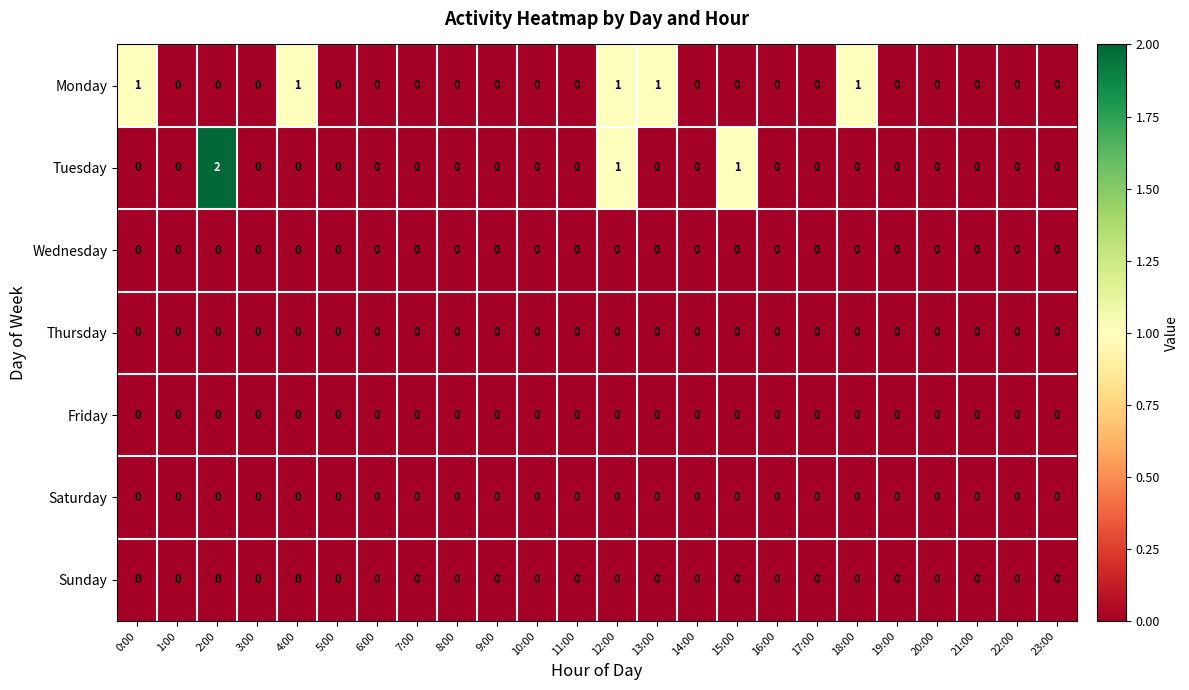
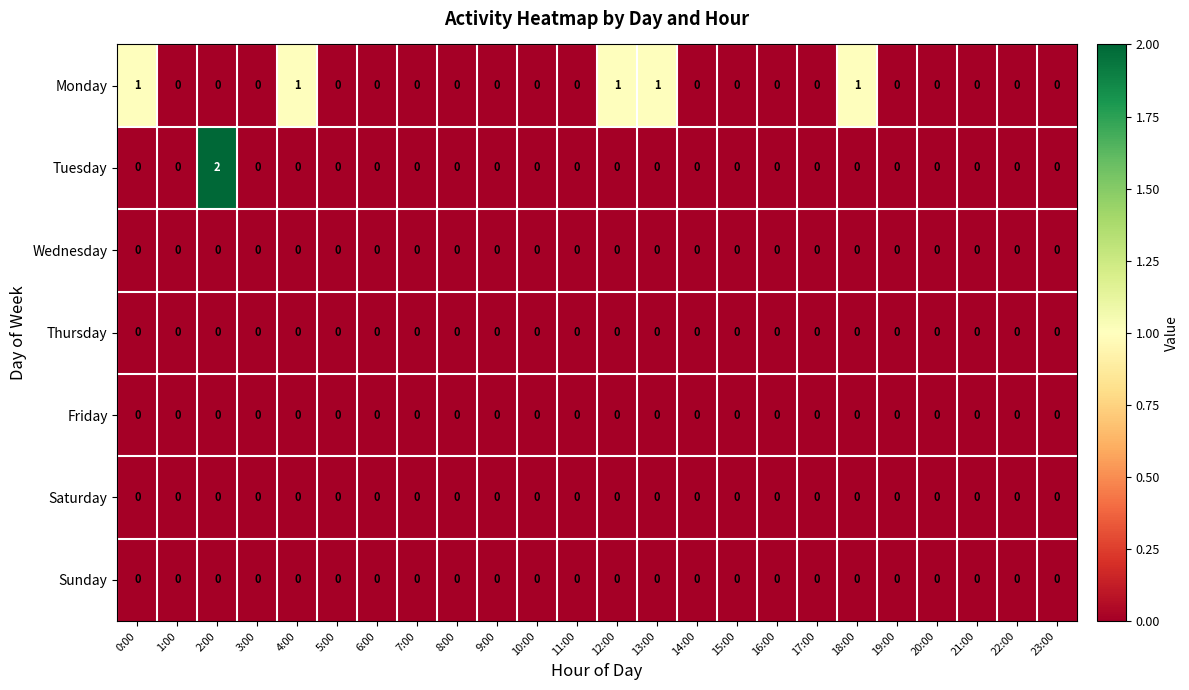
Tuesday, 12:00: 1 -> 0
Tuesday, 15:00: 1 -> 0
